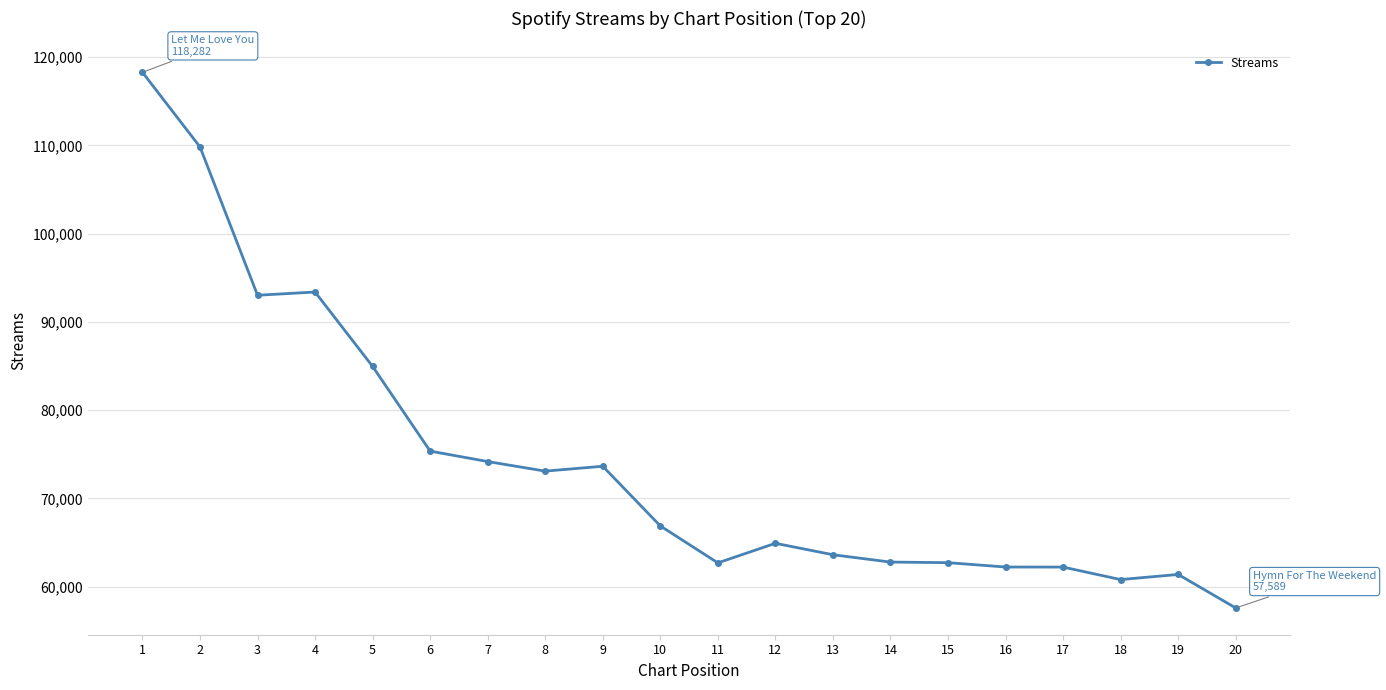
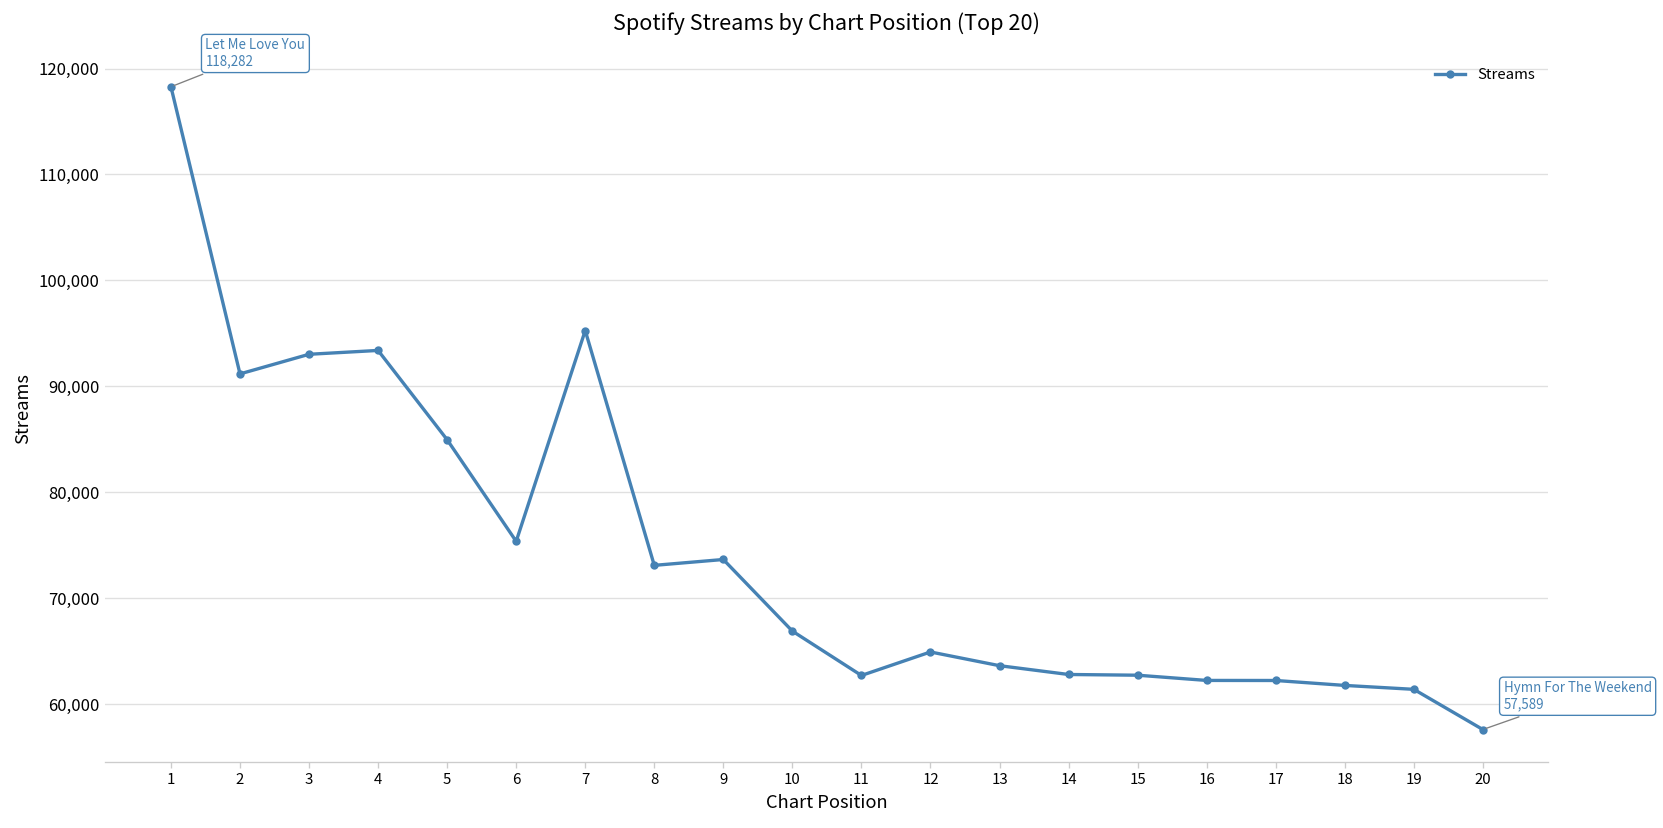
2: 110,000 -> 91,000
7: 74,000 -> 95,000
18: 61,000 -> 62,000
